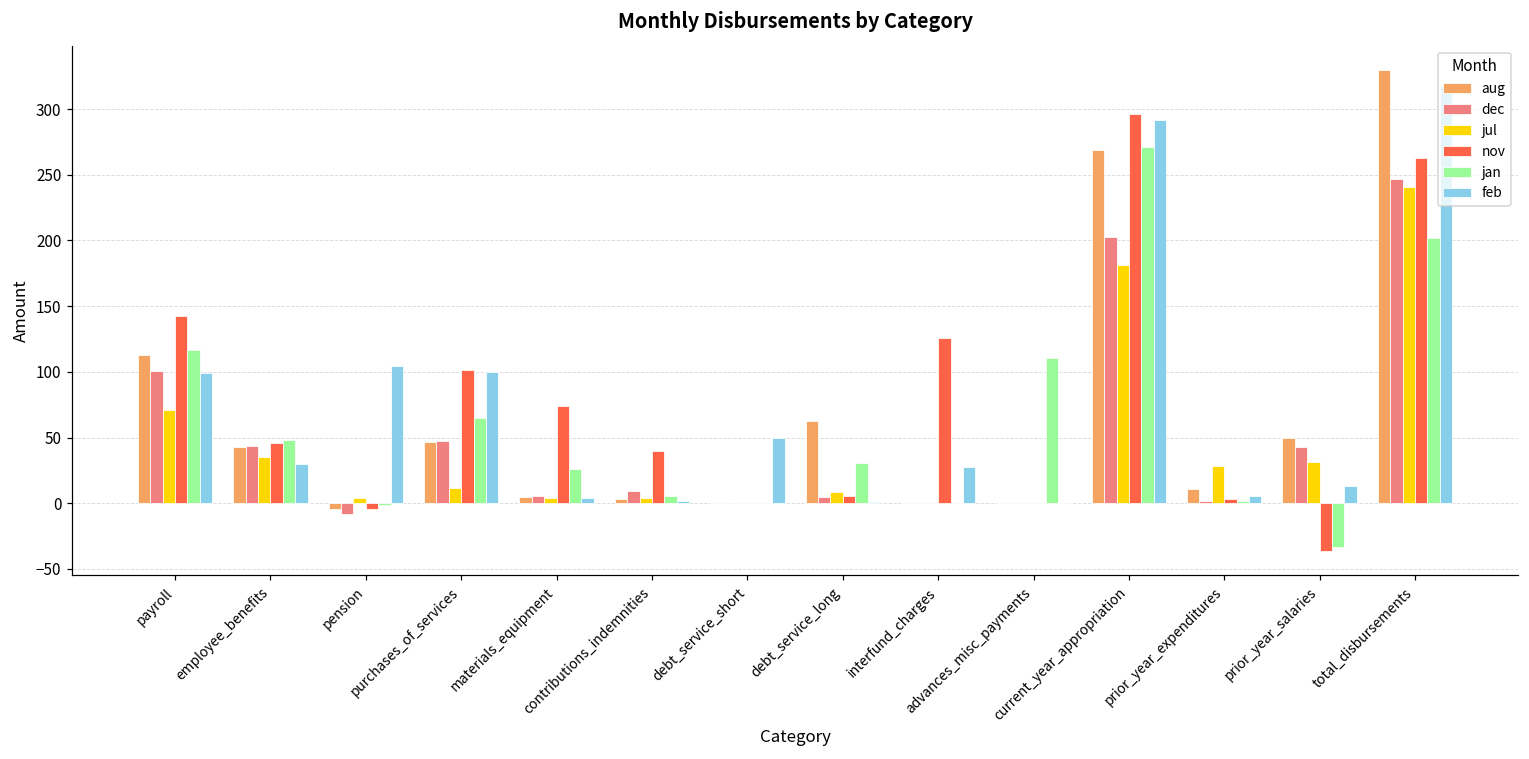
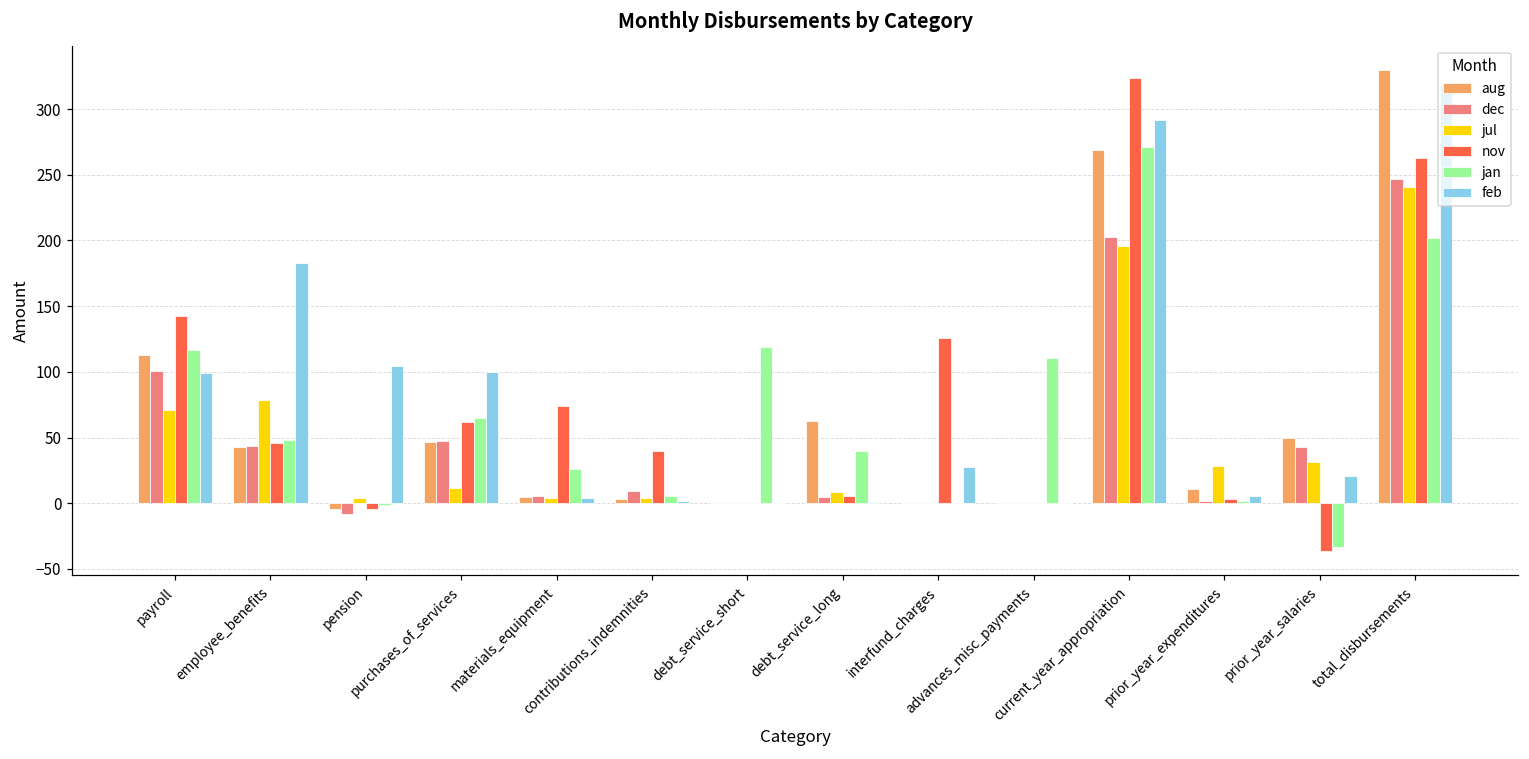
jul, employee_benefits: 35 -> 78
feb, employee_benefits: 30 -> 183
nov, purchases_of_services: 101 -> 62
jan, debt_service_short: 0 -> 119
feb, debt_service_short: 50 -> 0
jan, debt_service_long: 31 -> 40
jul, current_year_appropriation: 182 -> 196
nov, current_year_appropriation: 296 -> 324
feb, prior_year_salaries: 13 -> 21
